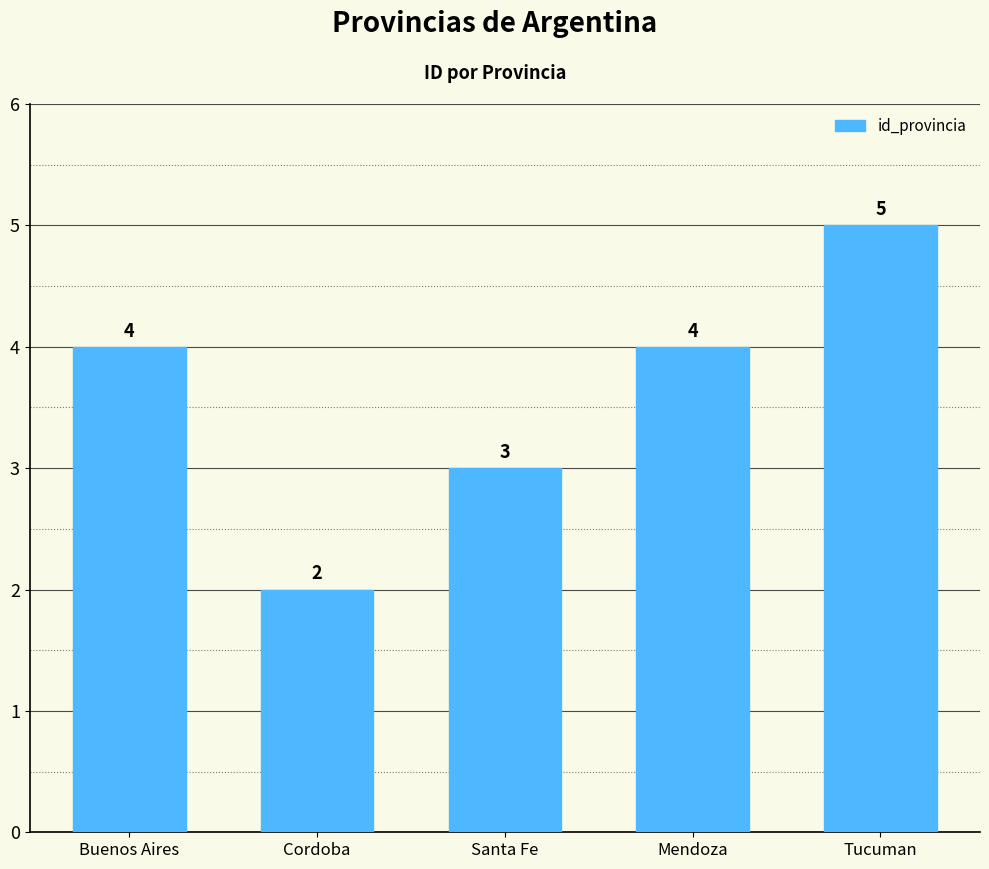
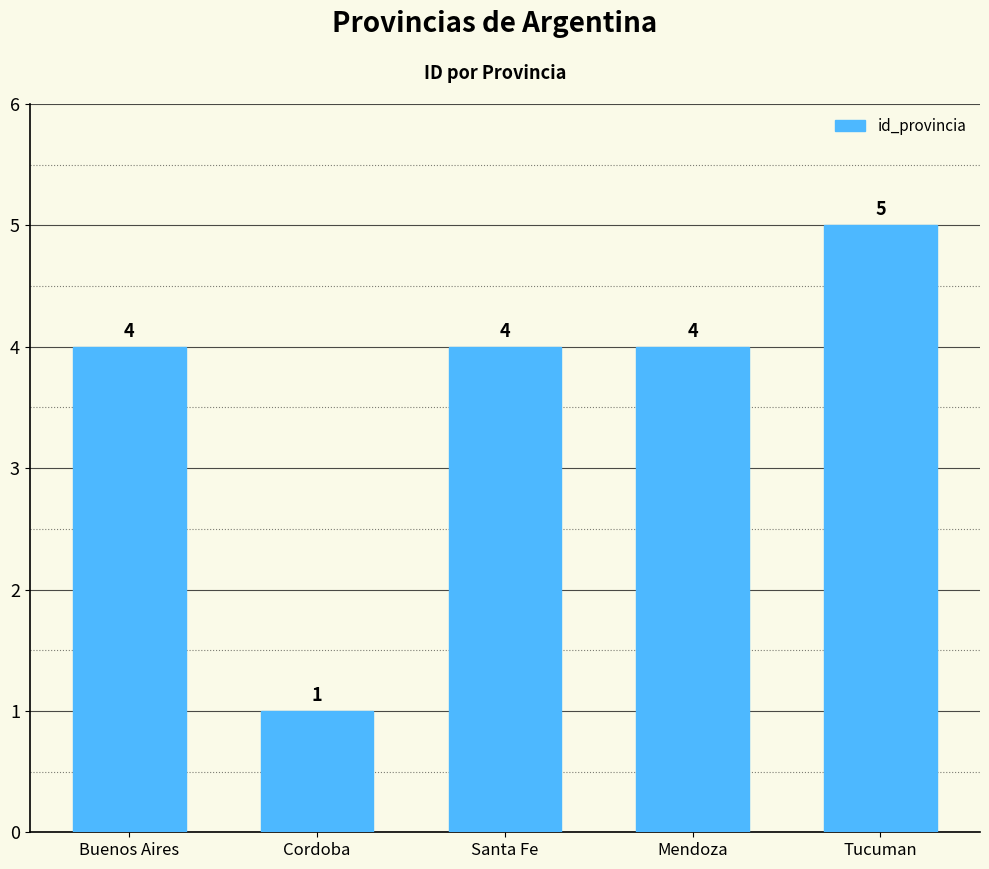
Cordoba: 2 -> 1
Santa Fe: 3 -> 4
